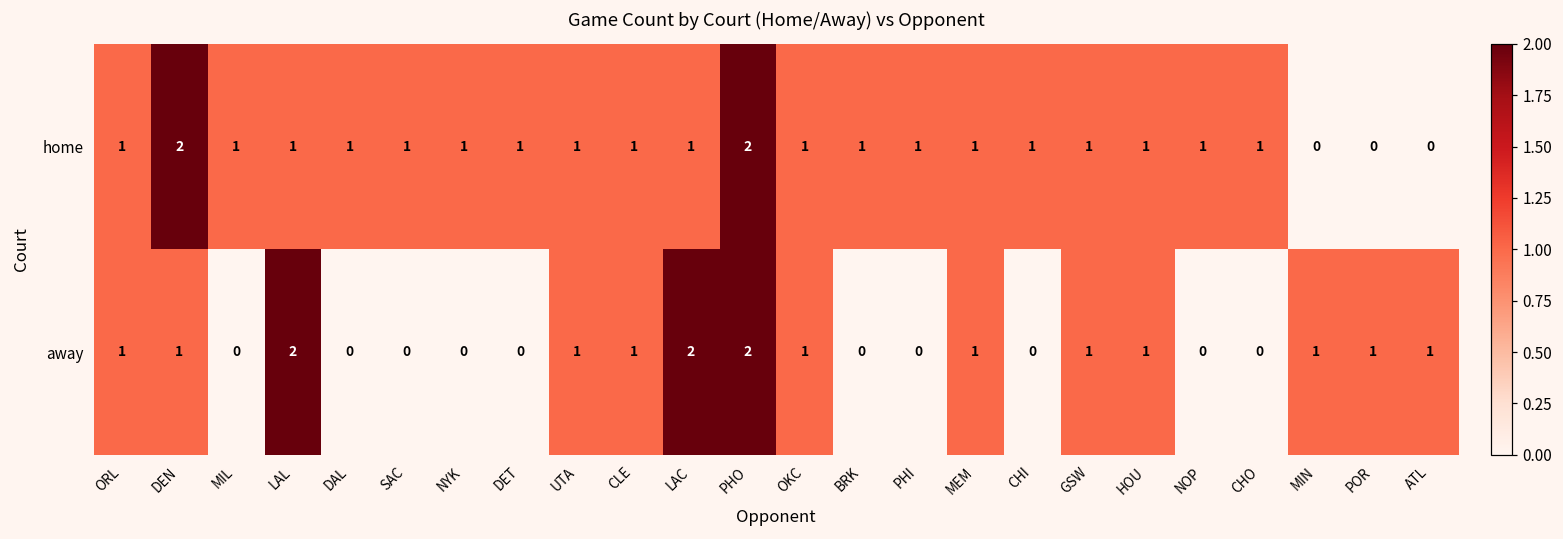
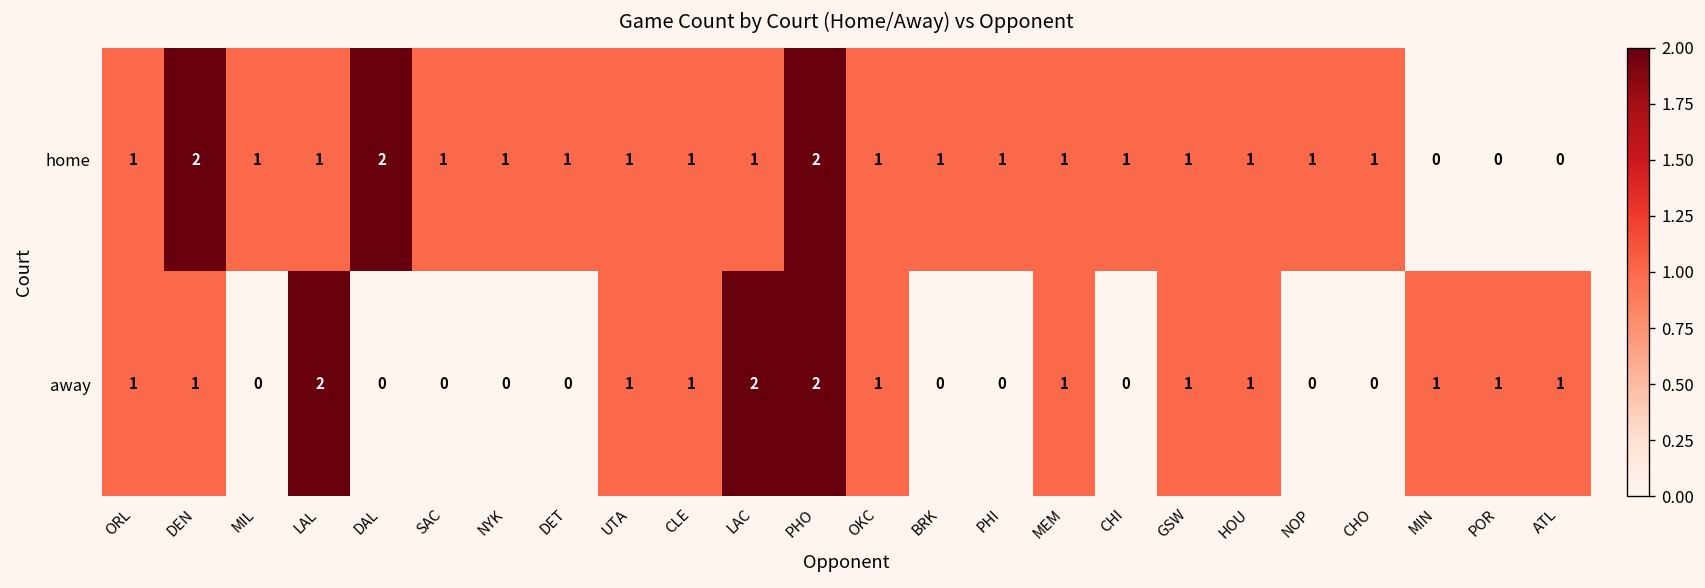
home, DAL: 1 -> 2
